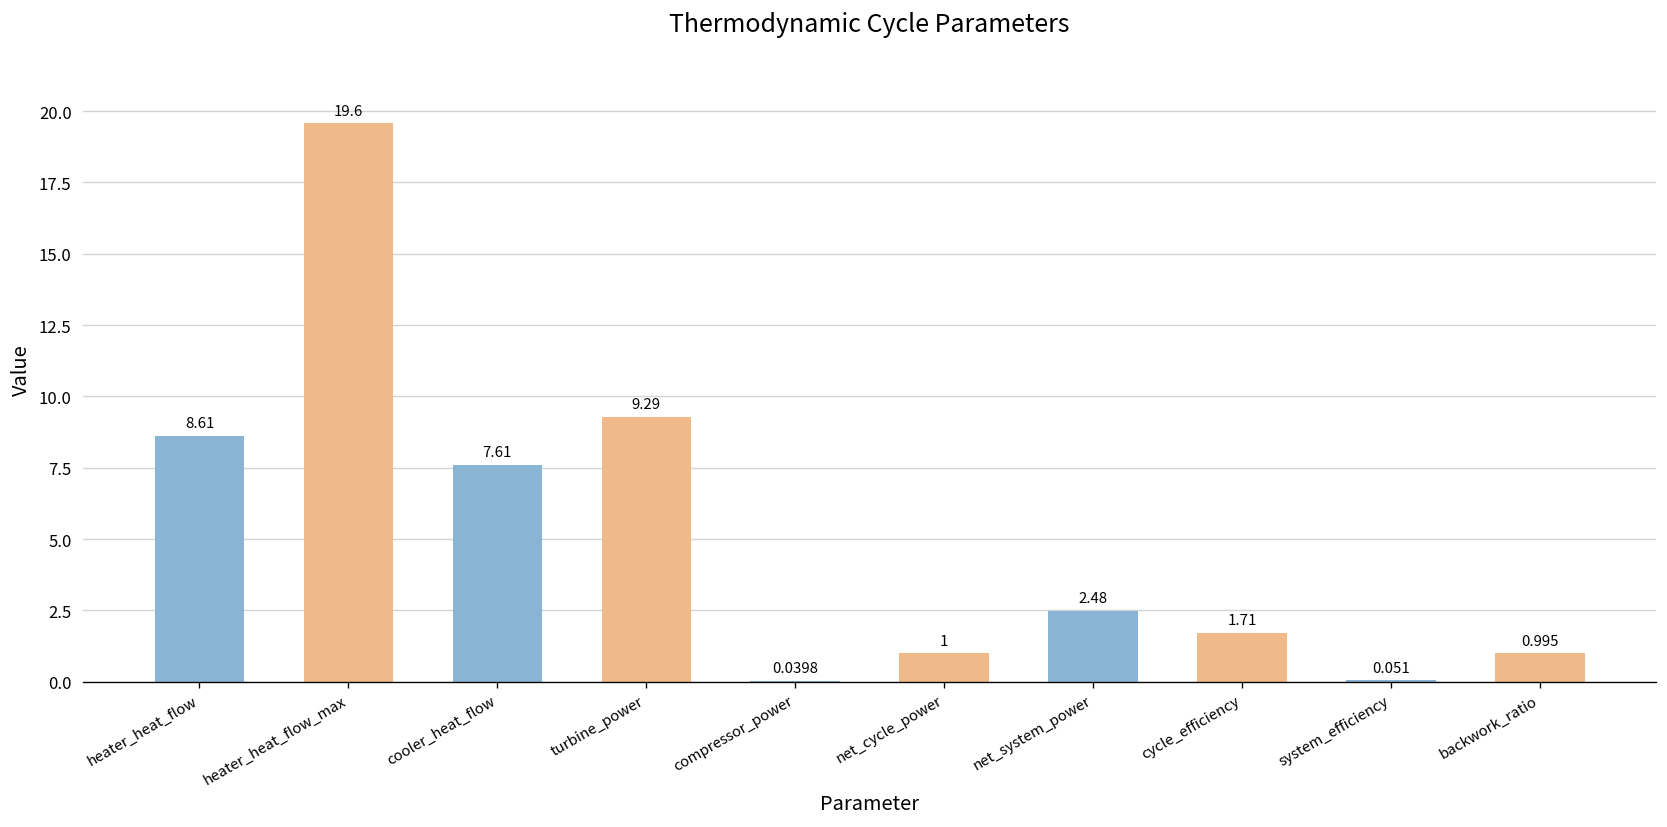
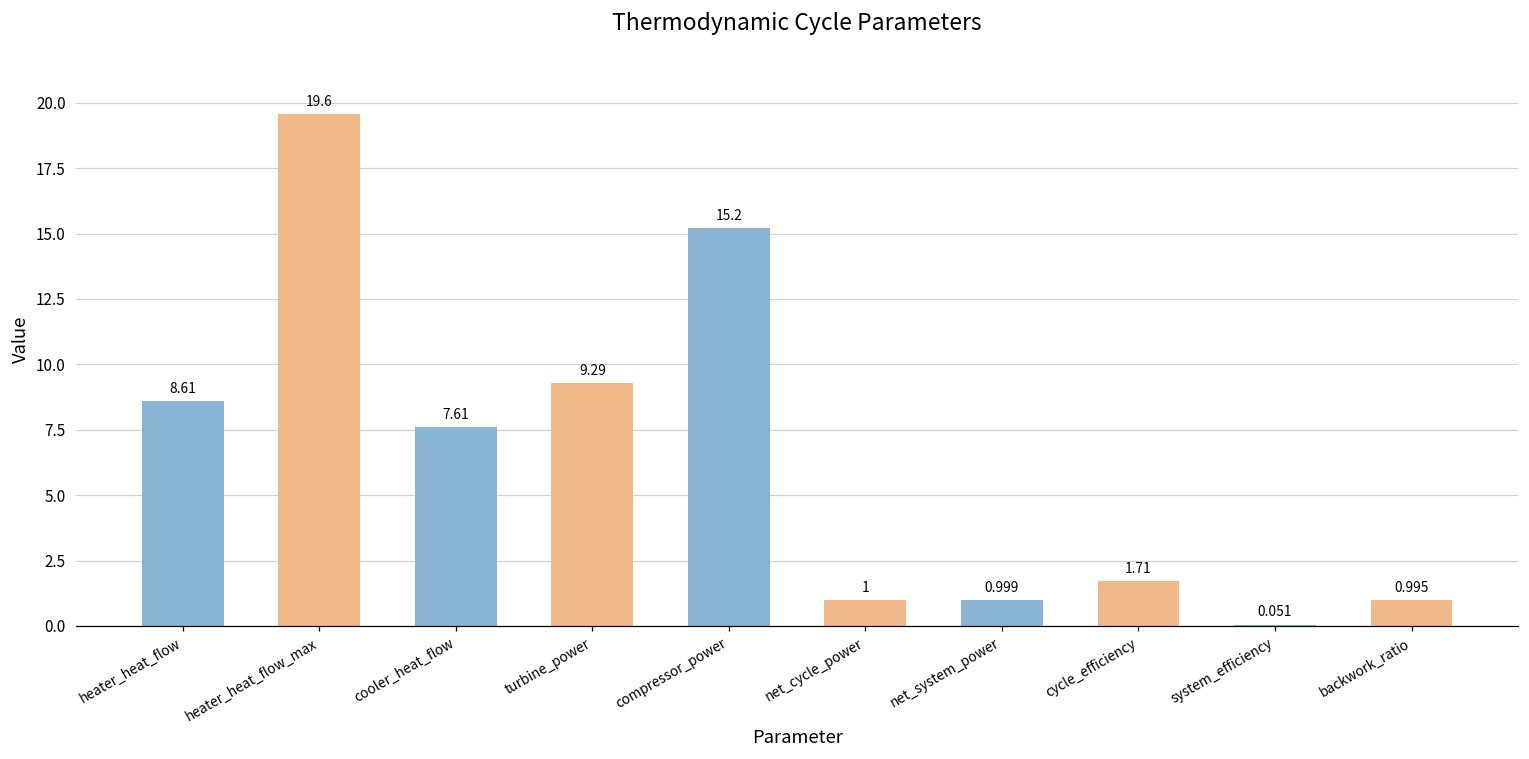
compressor_power: 0.0398 -> 15.2
net_system_power: 2.48 -> 0.999
